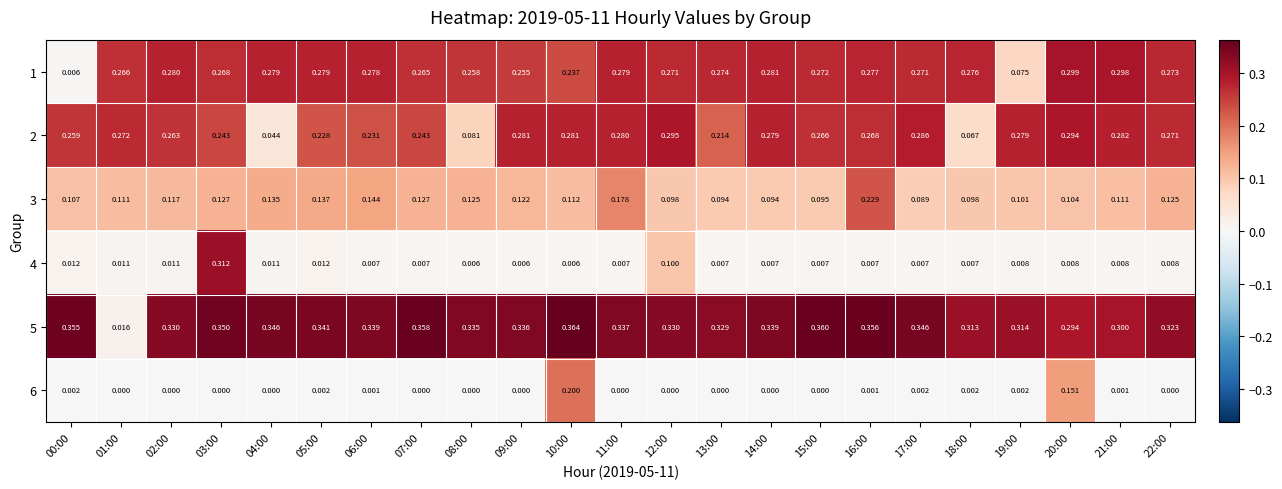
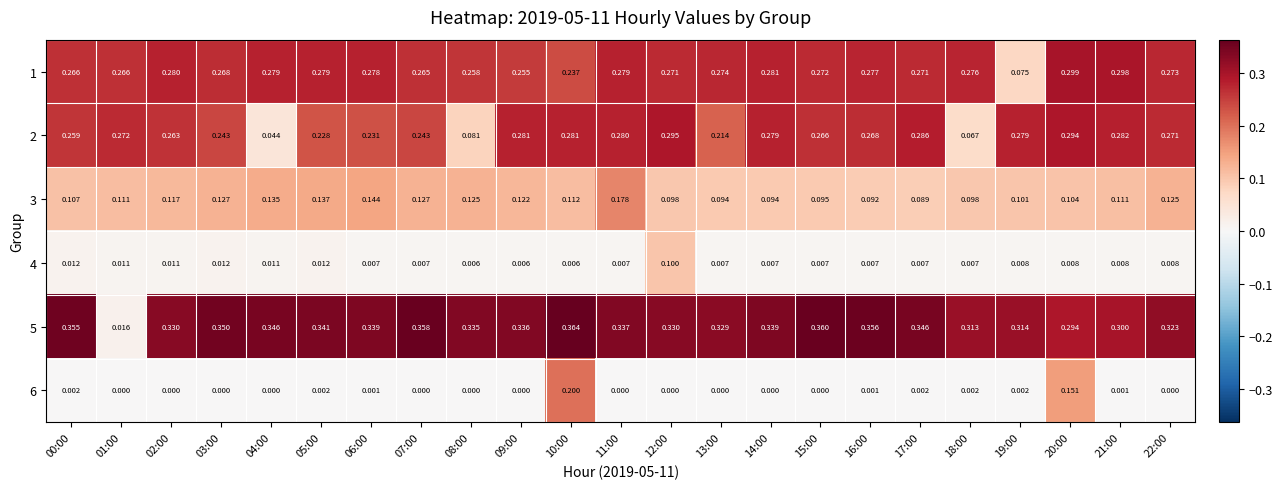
1, 00:00: 0.006 -> 0.266
3, 16:00: 0.229 -> 0.092
4, 03:00: 0.312 -> 0.012
